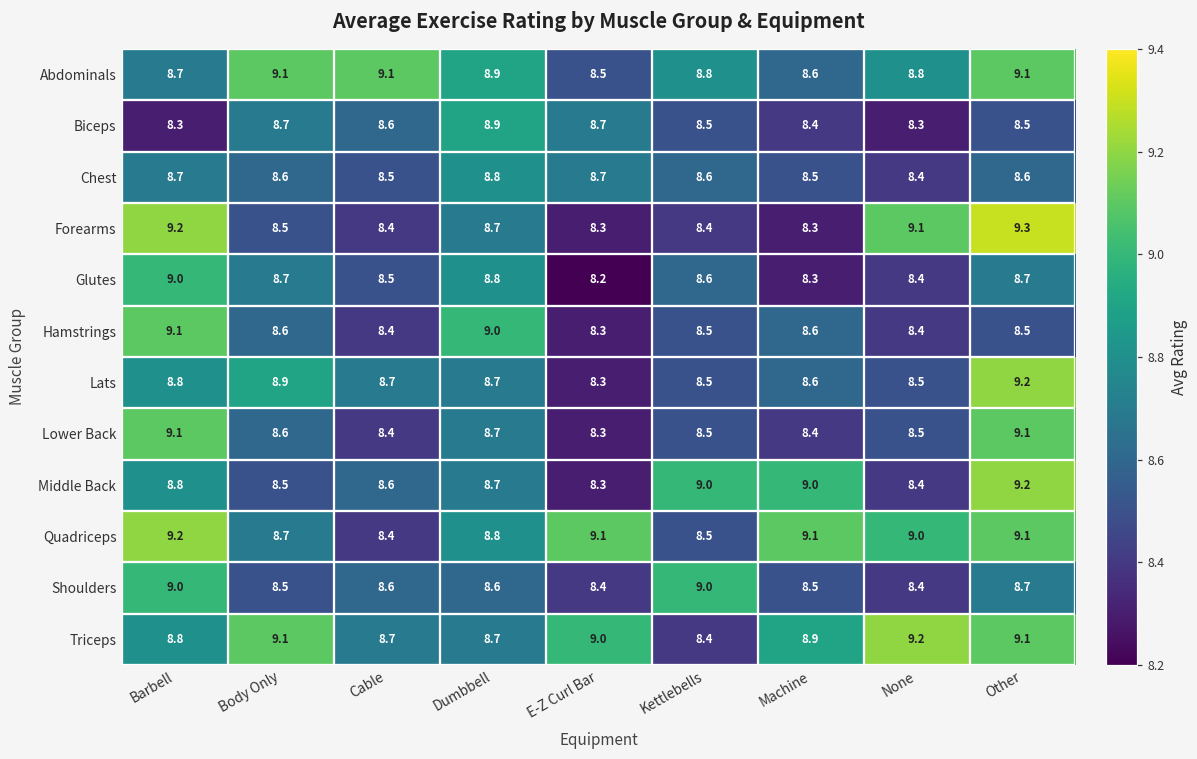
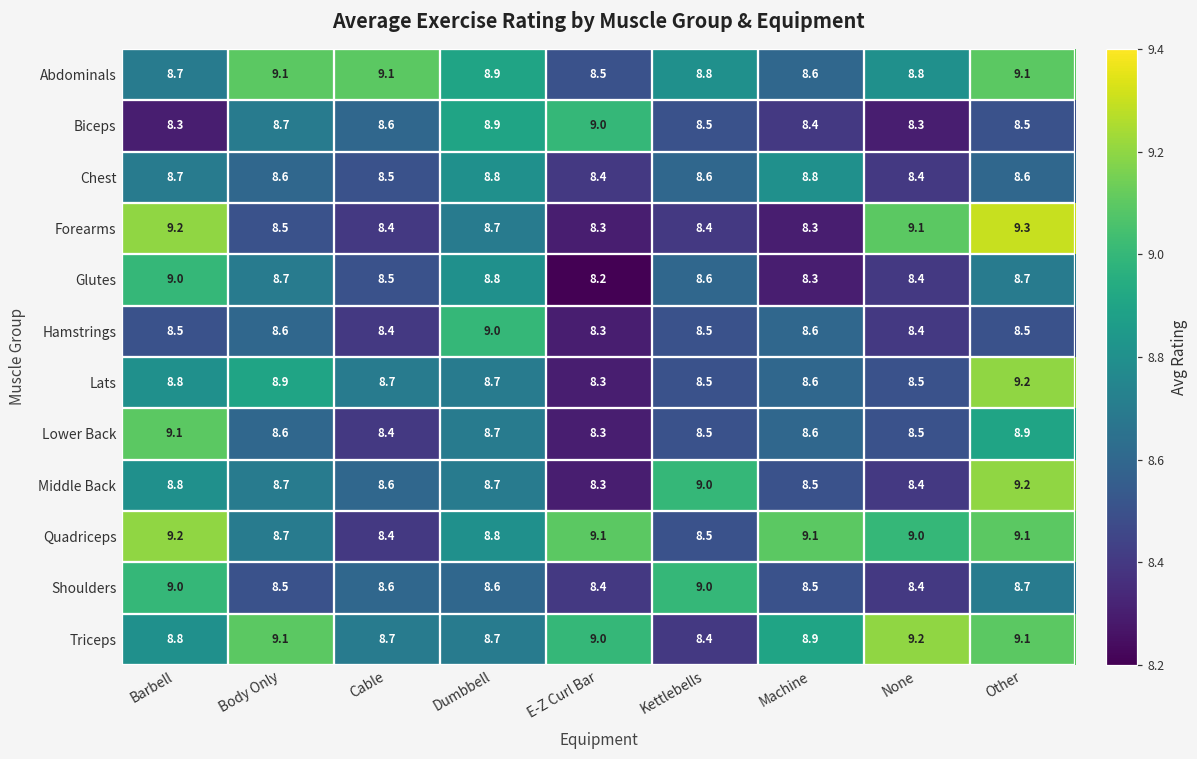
Biceps, E-Z Curl Bar: 8.7 -> 9.0
Chest, E-Z Curl Bar: 8.7 -> 8.4
Chest, Machine: 8.5 -> 8.8
Hamstrings, Barbell: 9.1 -> 8.5
Lower Back, Machine: 8.4 -> 8.6
Lower Back, Other: 9.1 -> 8.9
Middle Back, Body Only: 8.5 -> 8.7
Middle Back, Machine: 9.0 -> 8.5
